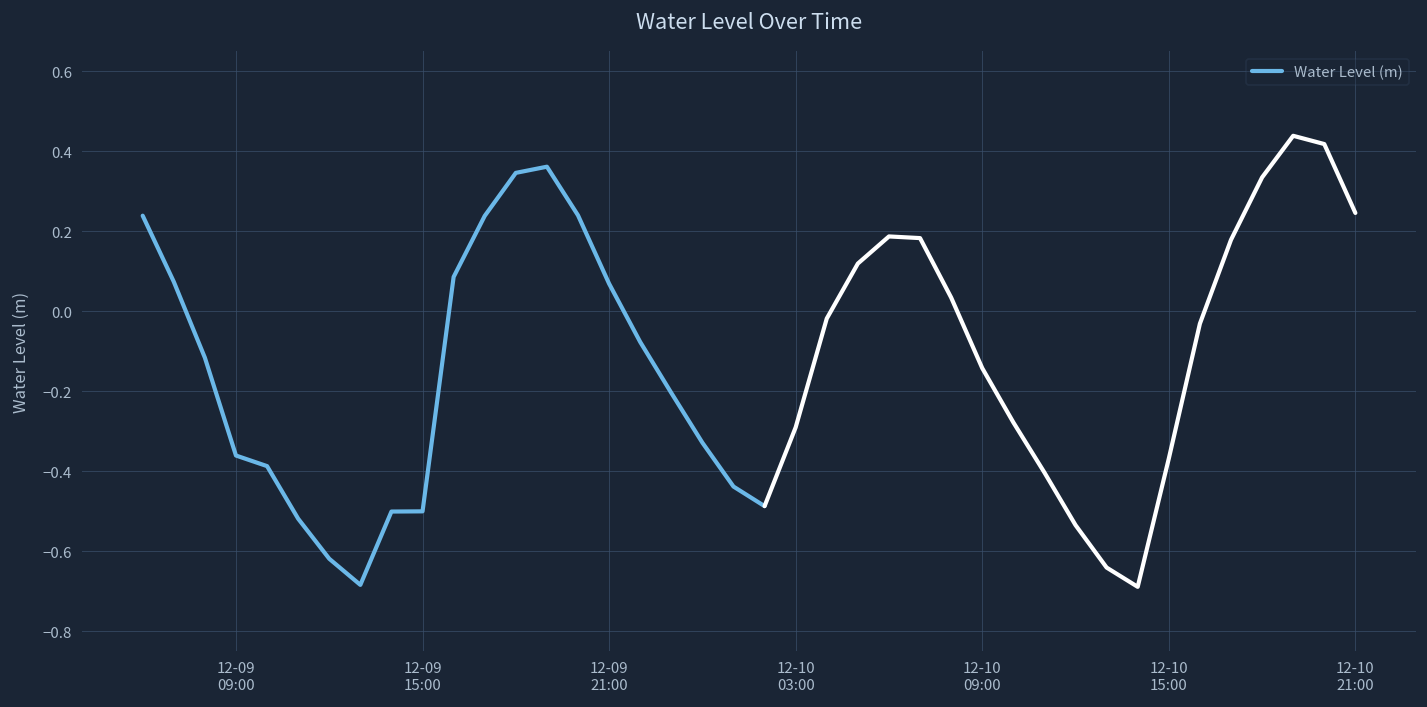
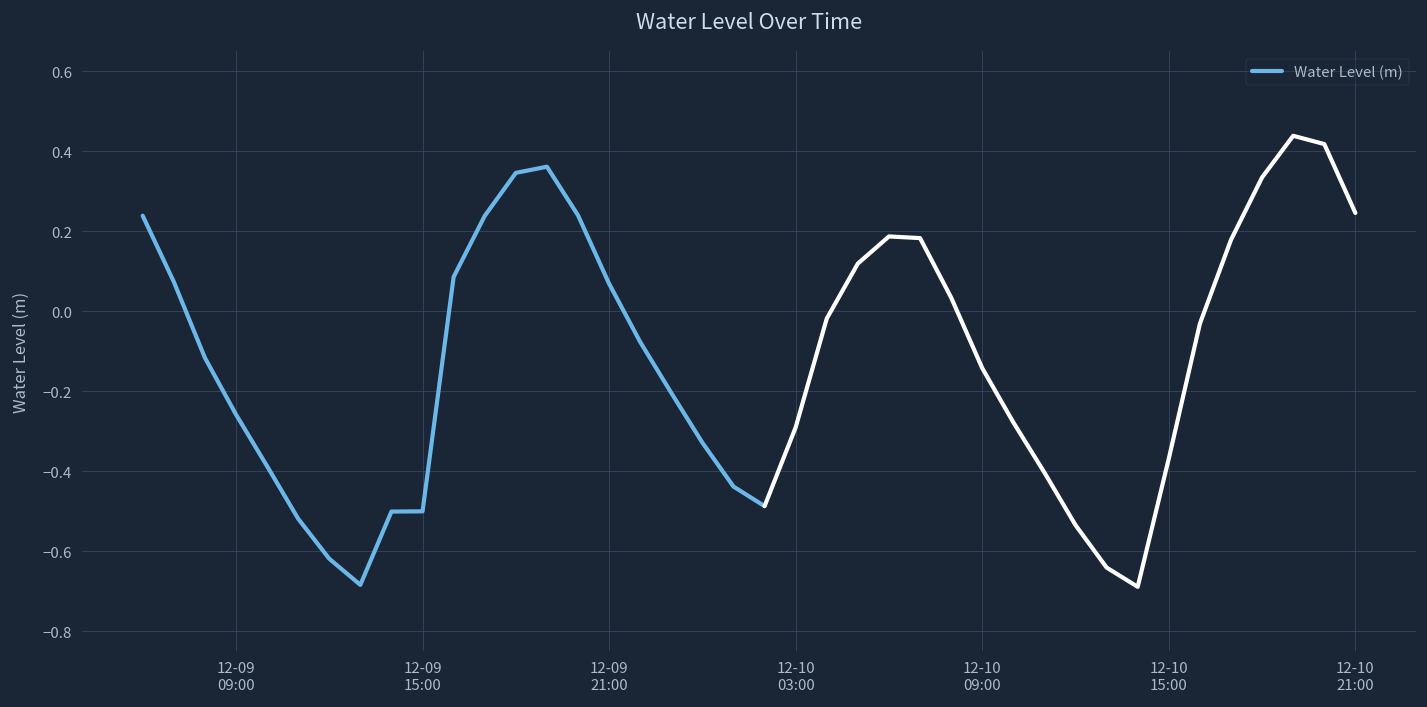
Water Level (m), 12-09 09:00: -0.36 -> -0.26
